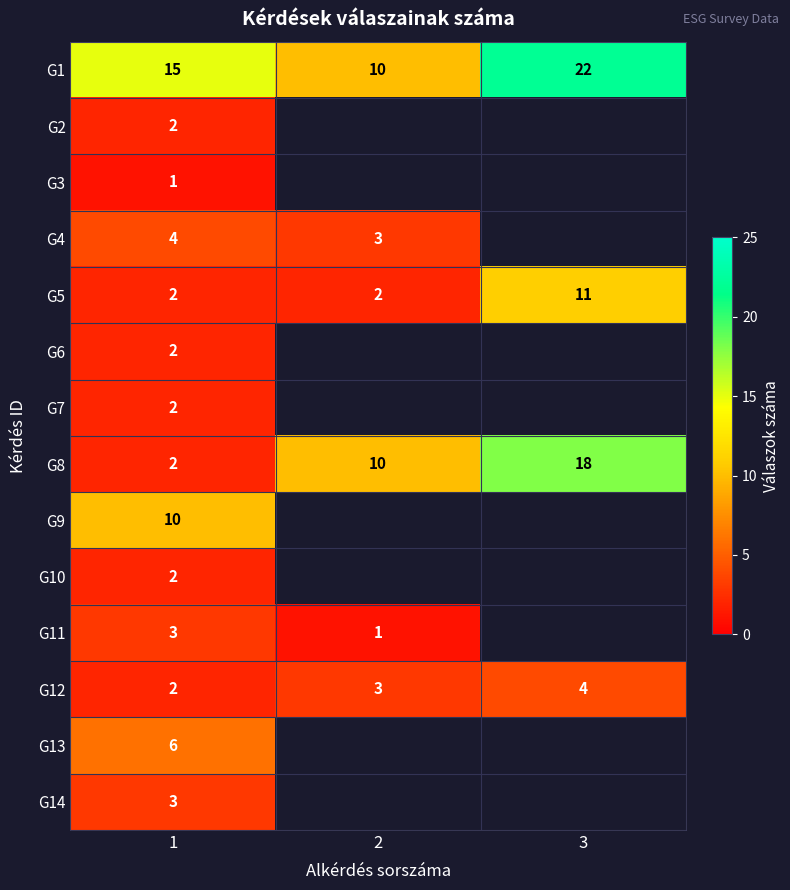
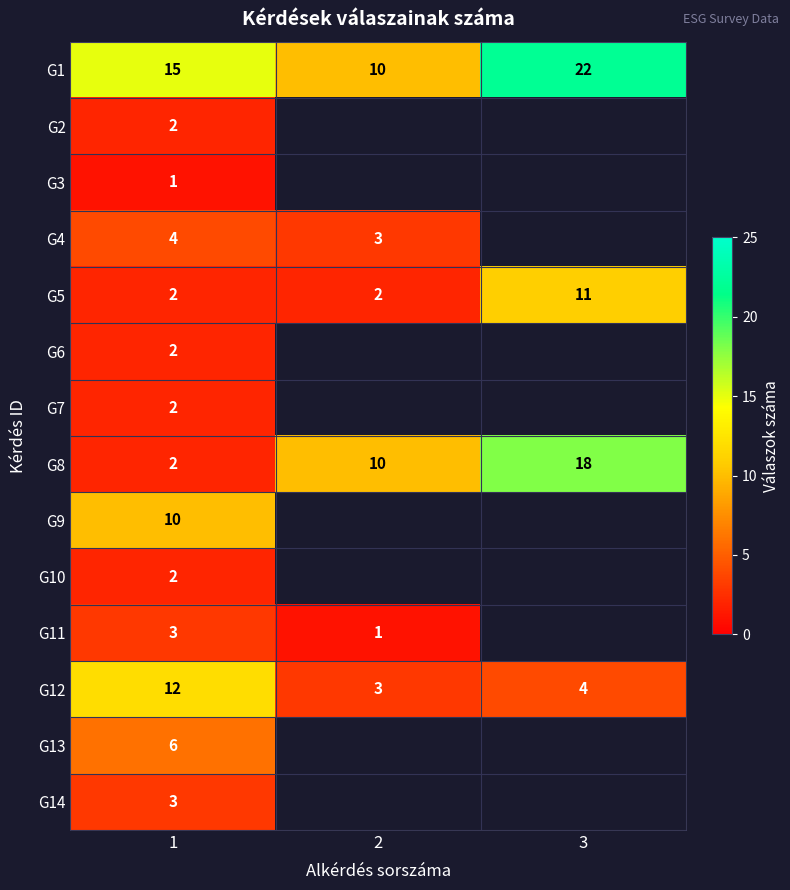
G12, 1: 2 -> 12
